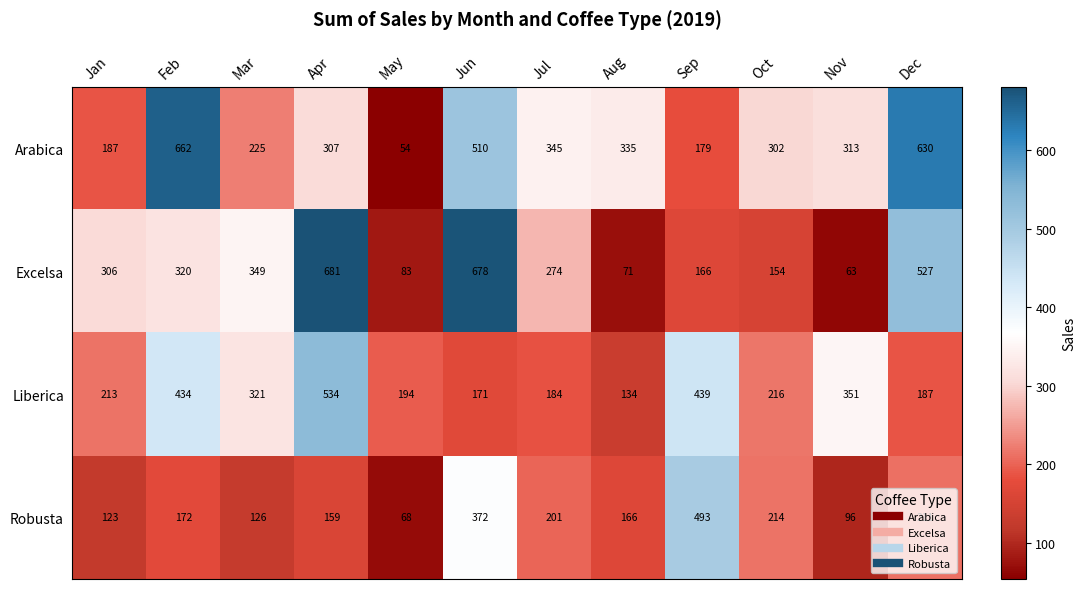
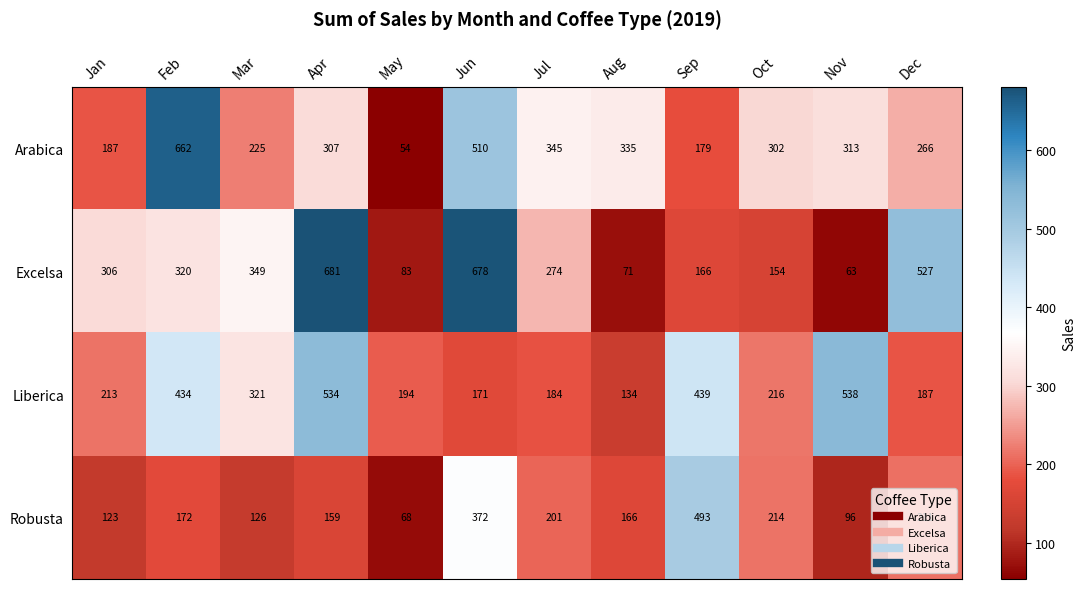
Arabica, Dec: 630 -> 266
Liberica, Nov: 351 -> 538
